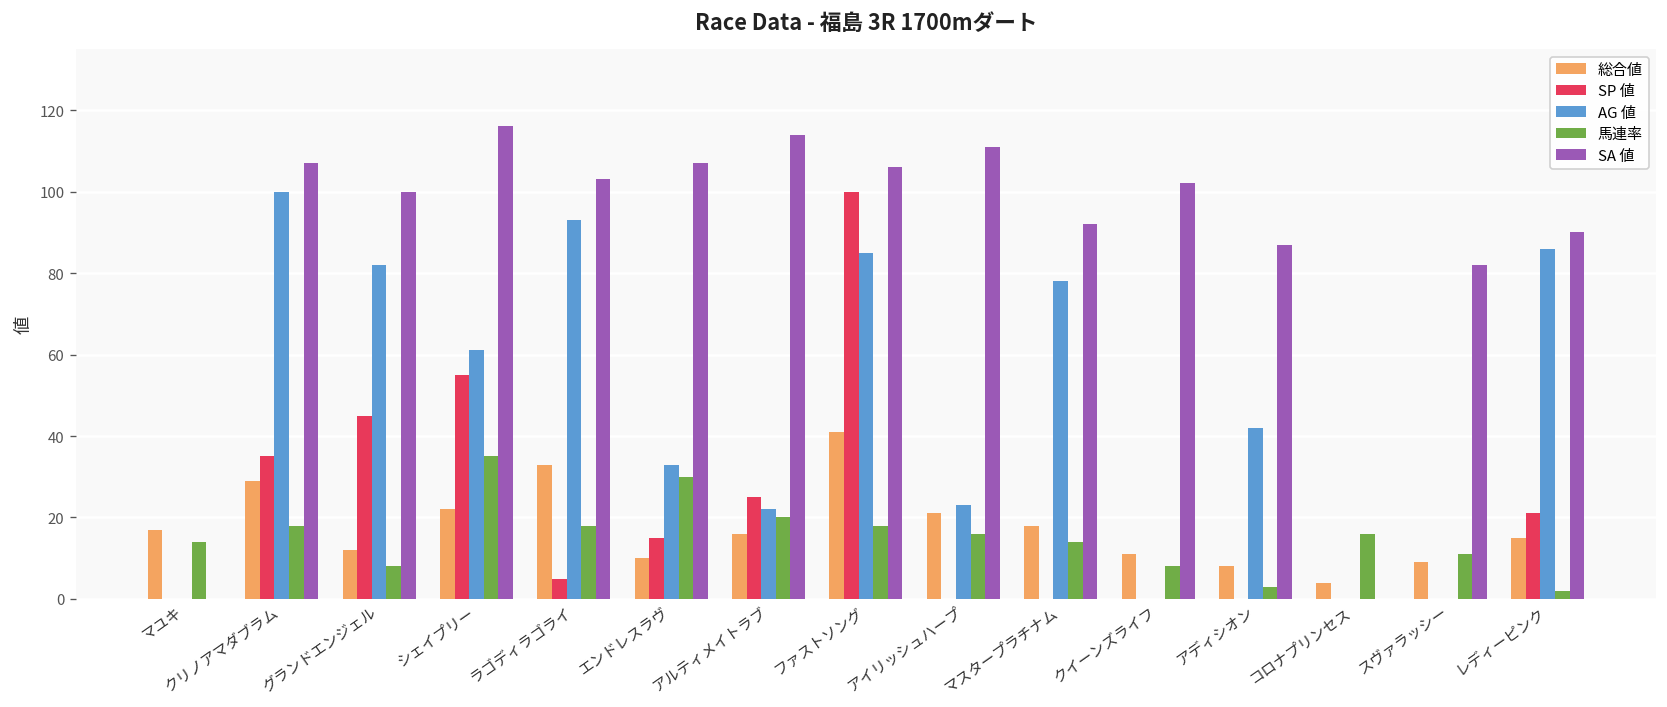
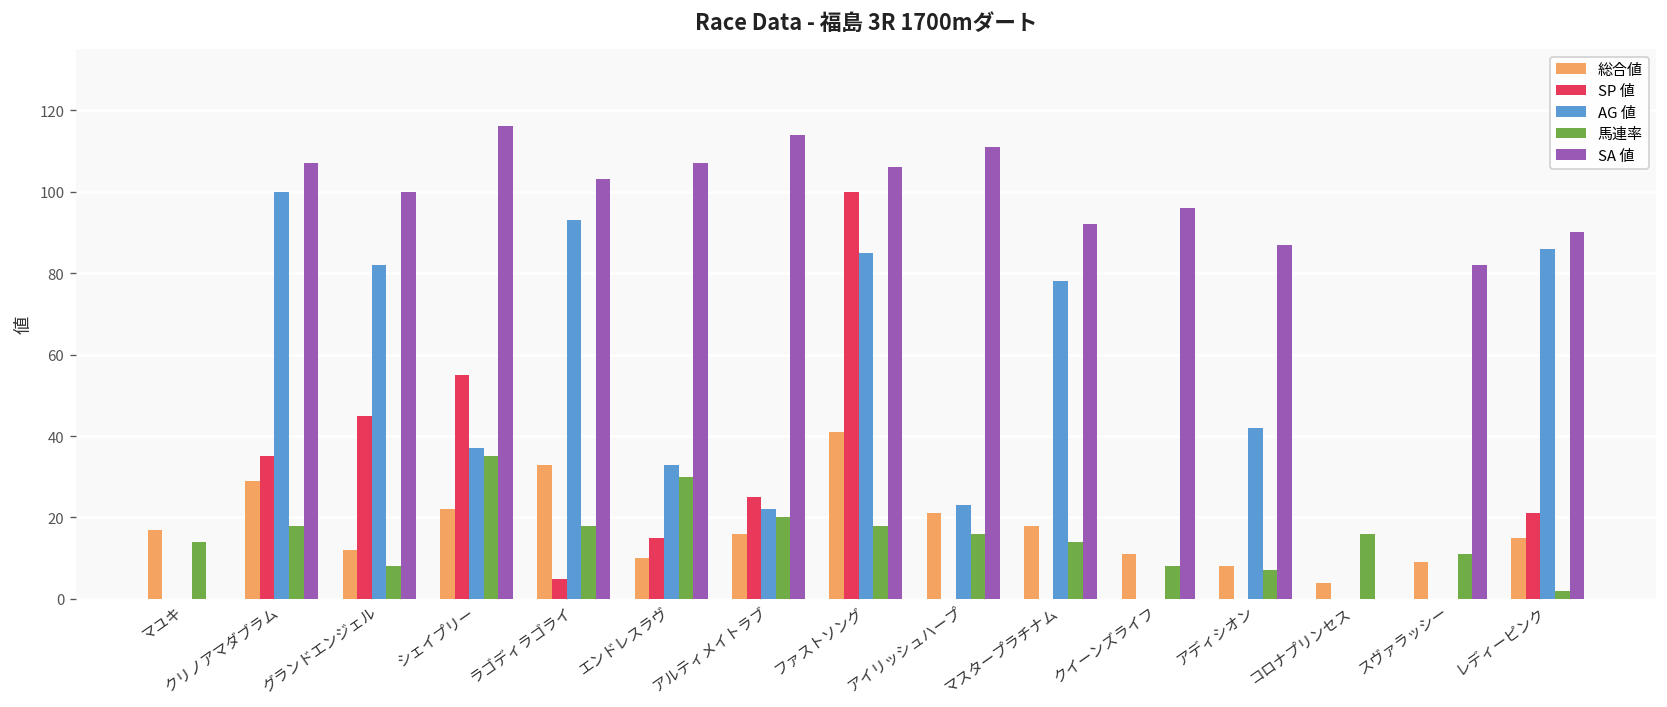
AG 値, シェイプリー: 61 -> 37
SA 値, クイーンズライフ: 102 -> 96
馬連率, アディシオン: 3 -> 7
